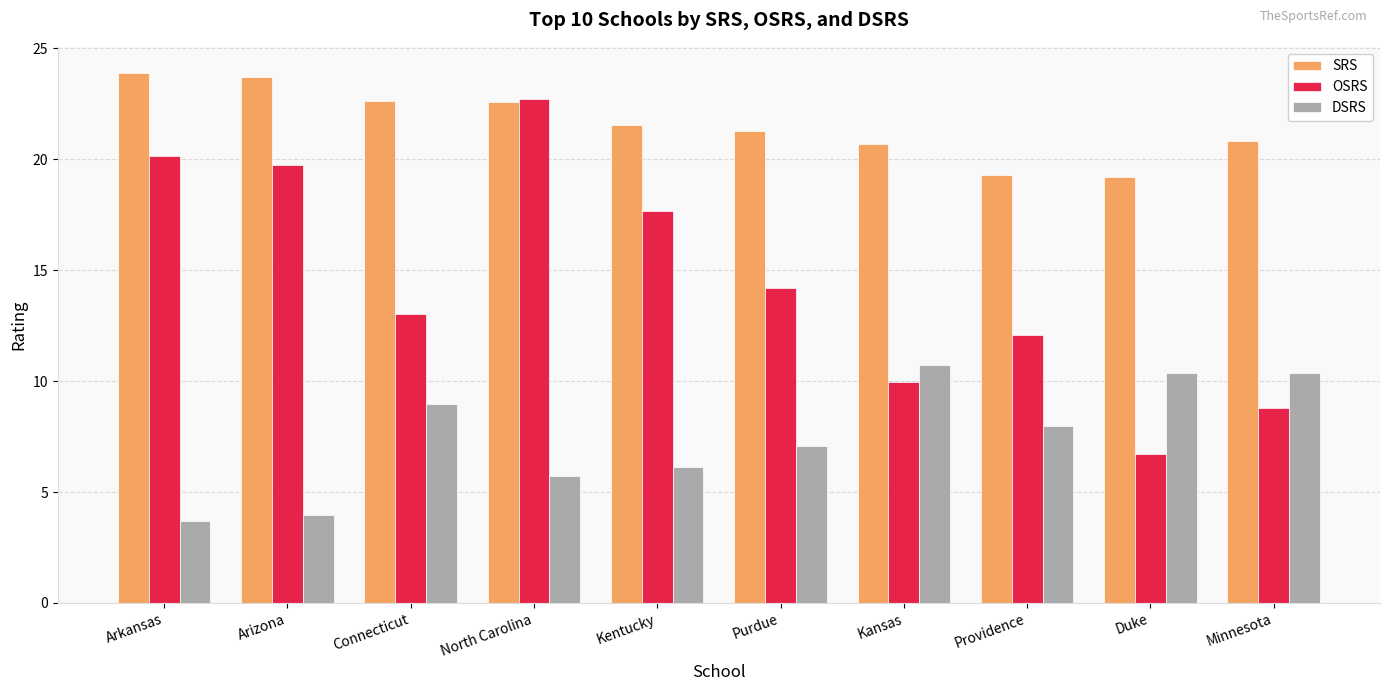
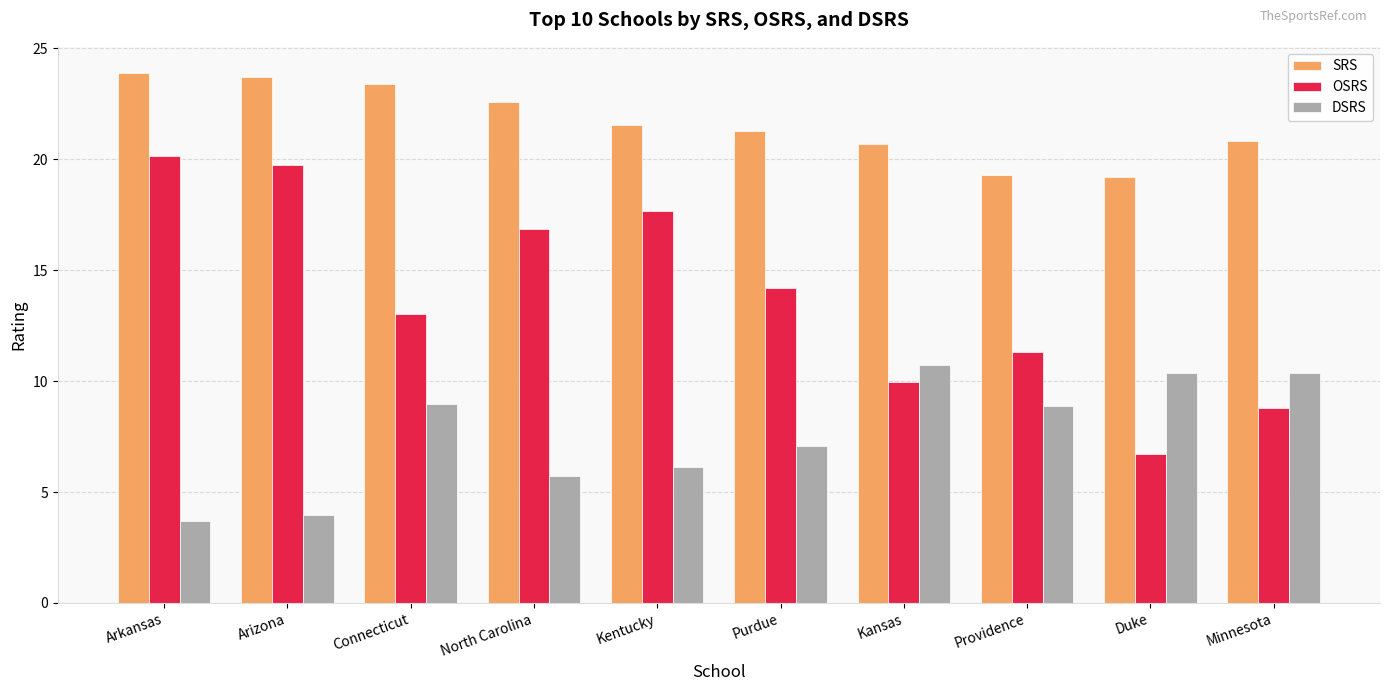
SRS, Connecticut: 22.6 -> 23.4
OSRS, North Carolina: 22.7 -> 16.9
OSRS, Providence: 12.1 -> 11.3
DSRS, Providence: 8.0 -> 8.9
